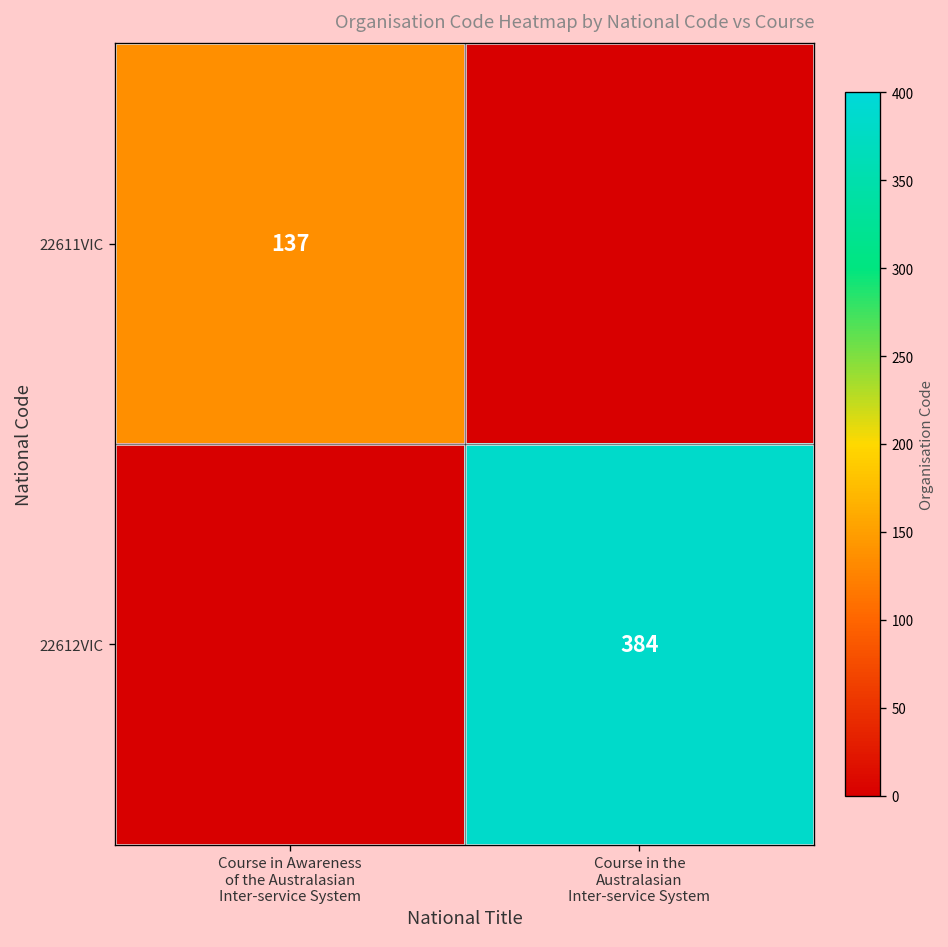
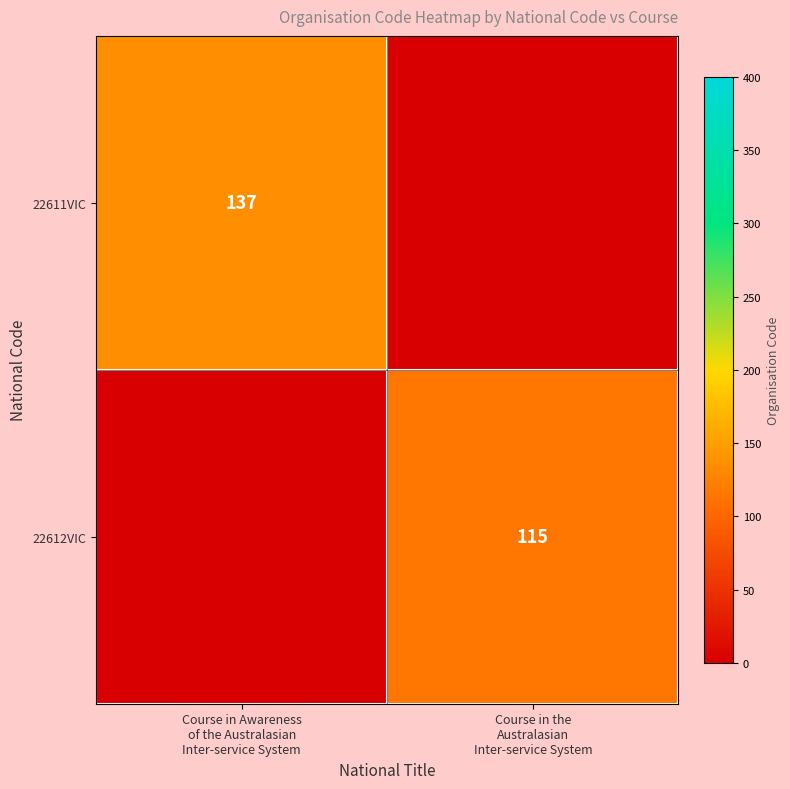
22612VIC, Course in the Australasian Inter-service System: 384 -> 115
